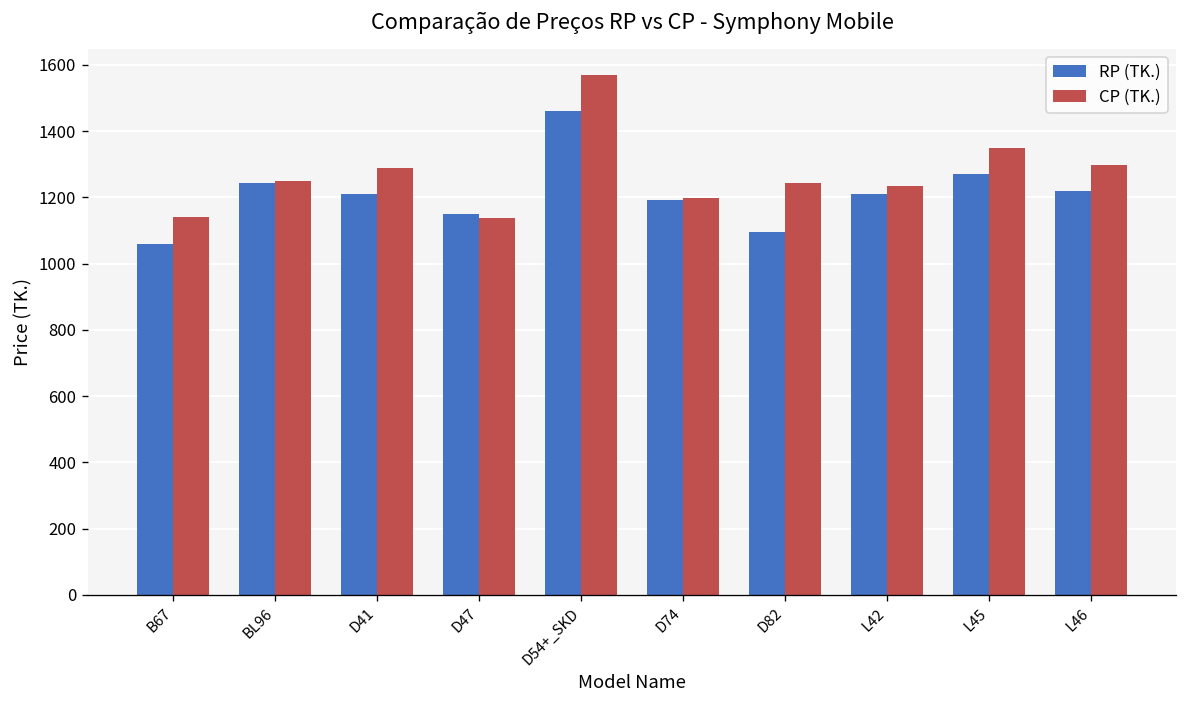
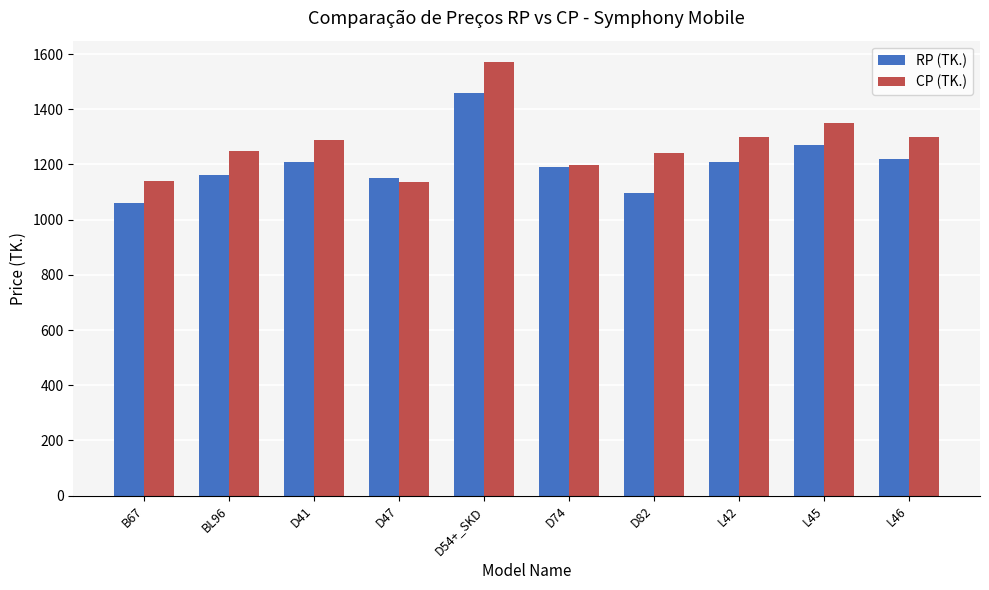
RP (TK.), BL96: 1240 -> 1160
CP (TK.), L42: 1240 -> 1300
